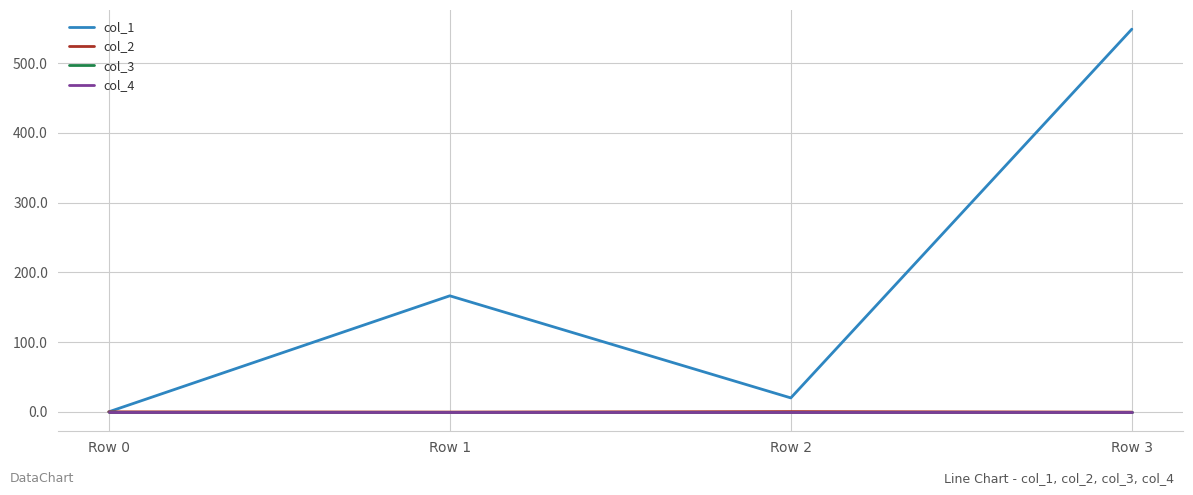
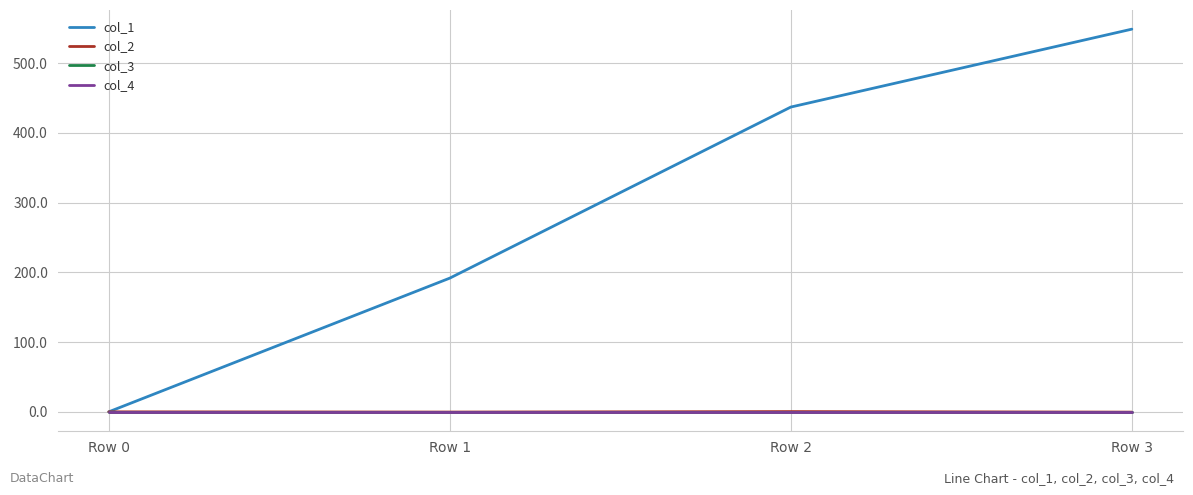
col_1, Row 1: 170 -> 190
col_1, Row 2: 20 -> 440
